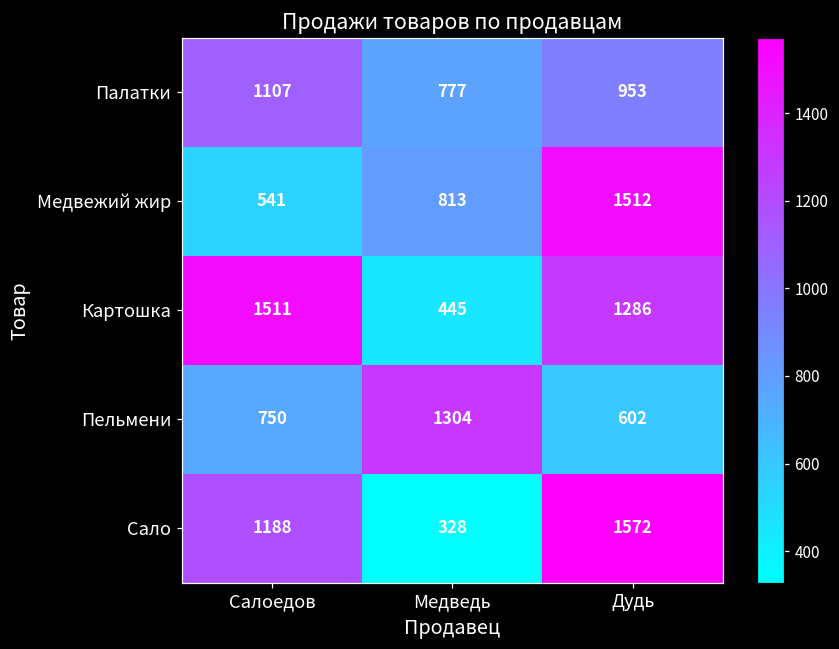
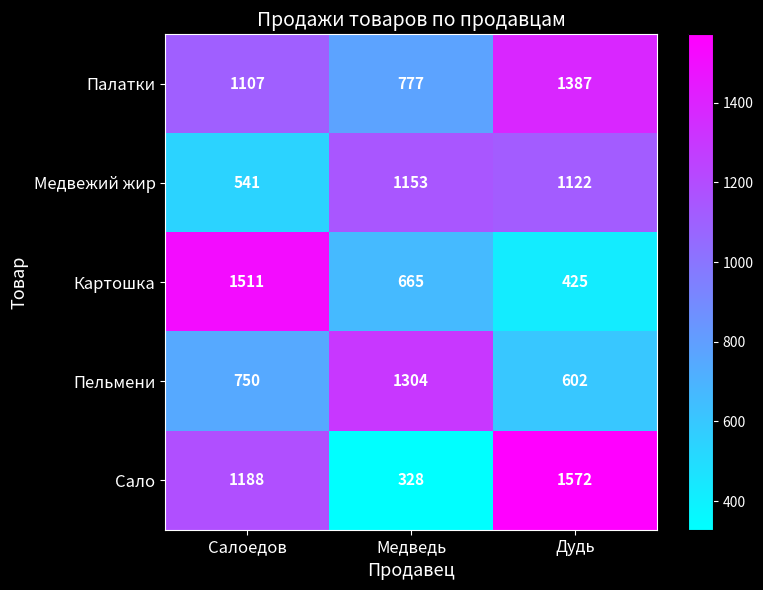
Палатки, Дудь: 953 -> 1387
Медвежий жир, Медведь: 813 -> 1153
Медвежий жир, Дудь: 1512 -> 1122
Картошка, Медведь: 445 -> 665
Картошка, Дудь: 1286 -> 425
